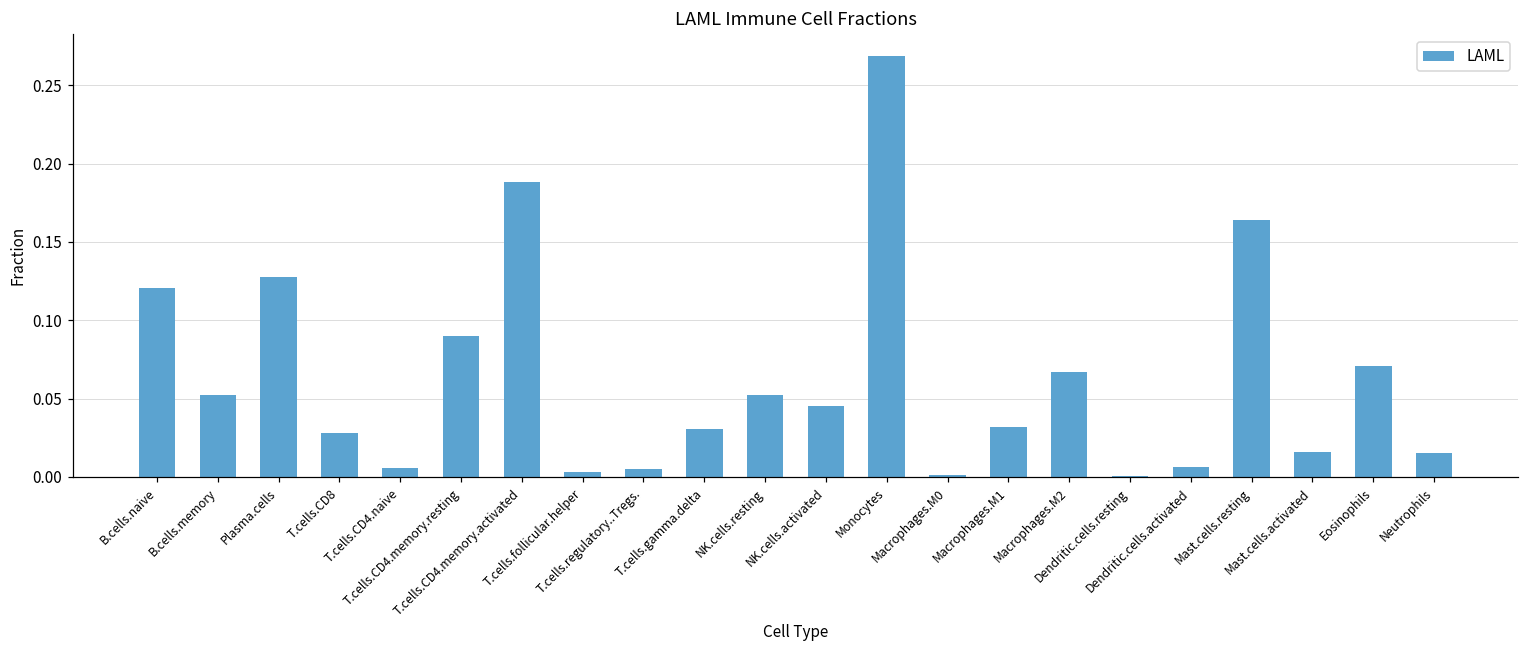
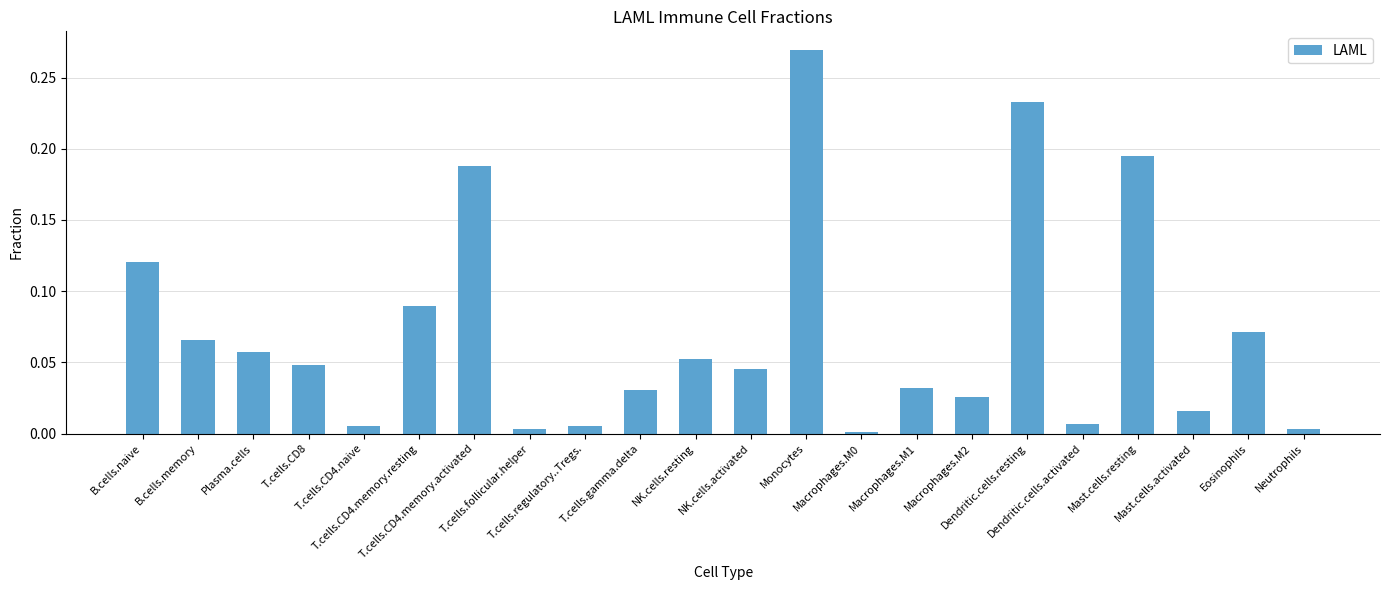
B.cells.memory: 0.052 -> 0.065
Plasma.cells: 0.127 -> 0.057
T.cells.CD8: 0.028 -> 0.048
Macrophages.M2: 0.067 -> 0.026
Dendritic.cells.resting: 0.001 -> 0.233
Mast.cells.resting: 0.164 -> 0.195
Neutrophils: 0.015 -> 0.003
